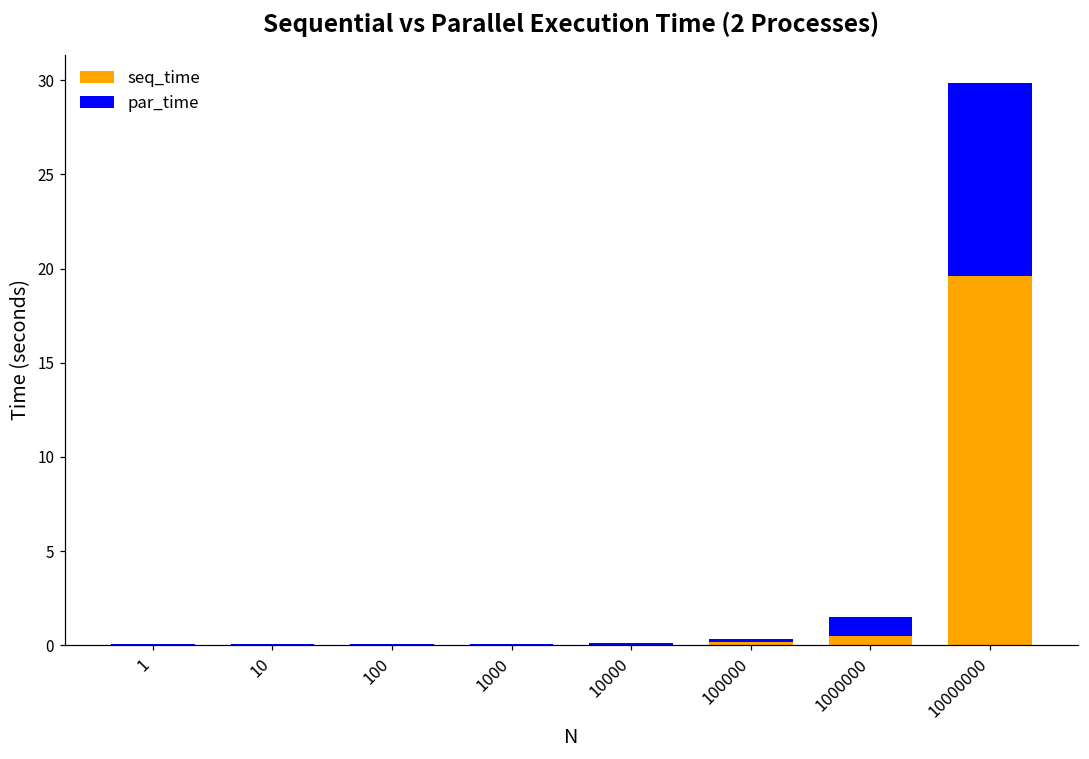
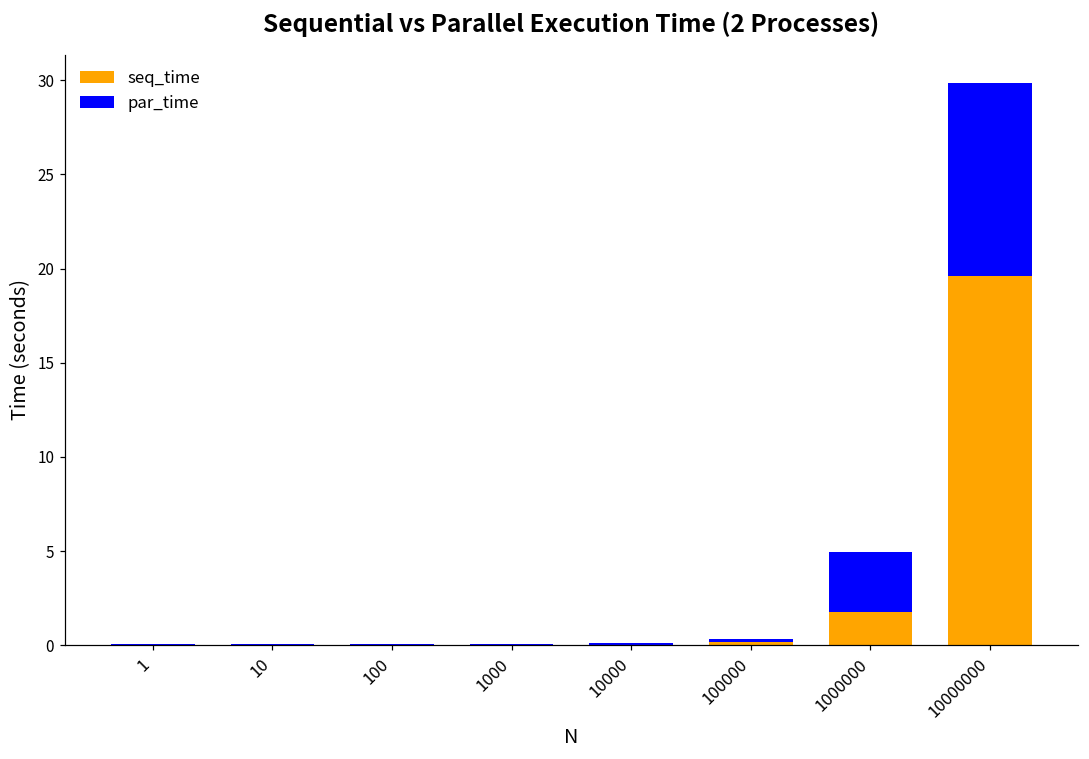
seq_time, 1000000: 0.5 -> 1.8
par_time, 1000000: 1.0 -> 3.2
